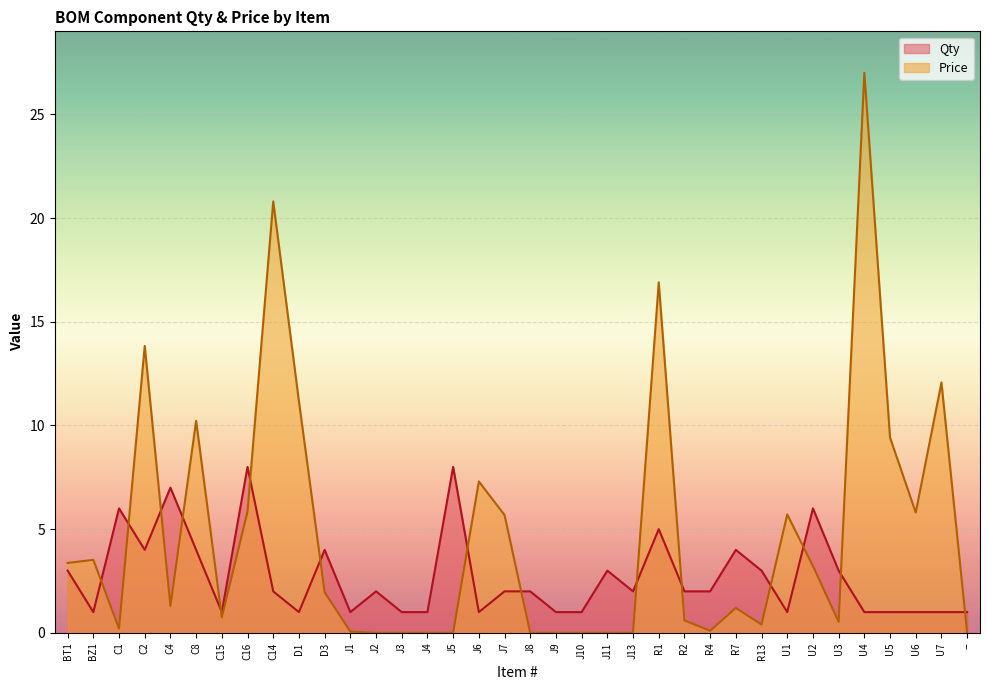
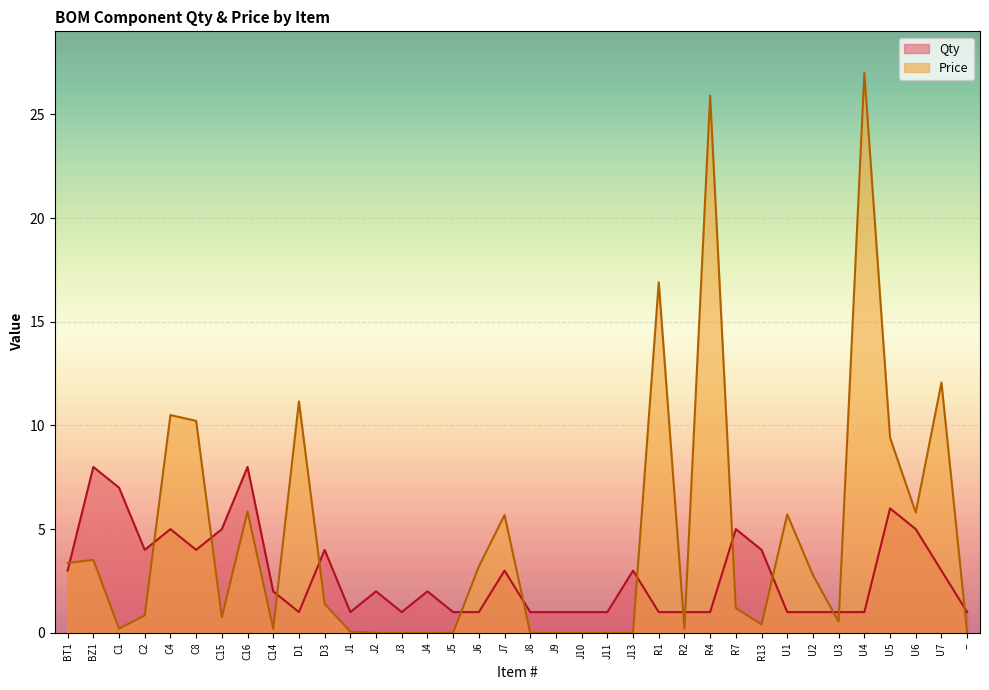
Qty, BZ1: 1 -> 8
Qty, C1: 6 -> 7
Price, C2: 13.8 -> 0.8
Qty, C4: 7 -> 5
Price, C4: 1.3 -> 10.5
Qty, C15: 1 -> 5
Price, C14: 20.8 -> 0.2
Price, D3: 2.0 -> 1.4
Qty, J4: 1 -> 2
Qty, J5: 8 -> 1
Price, J6: 7.3 -> 3.2
Qty, J7: 2 -> 3
Qty, J8: 2 -> 1
Qty, J11: 3 -> 1
Qty, J13: 2 -> 3
Qty, R1: 5 -> 1
Qty, R2: 2 -> 1
Price, R2: 0.6 -> 0.2
Qty, R4: 2 -> 1
Price, R4: 0.1 -> 25.9
Qty, R7: 4 -> 5
Qty, R13: 3 -> 4
Qty, U2: 6 -> 1
Price, U2: 3.2 -> 2.8
Qty, U3: 3 -> 1
Qty, U5: 1 -> 6
Qty, U6: 1 -> 5
Qty, U7: 1 -> 3
